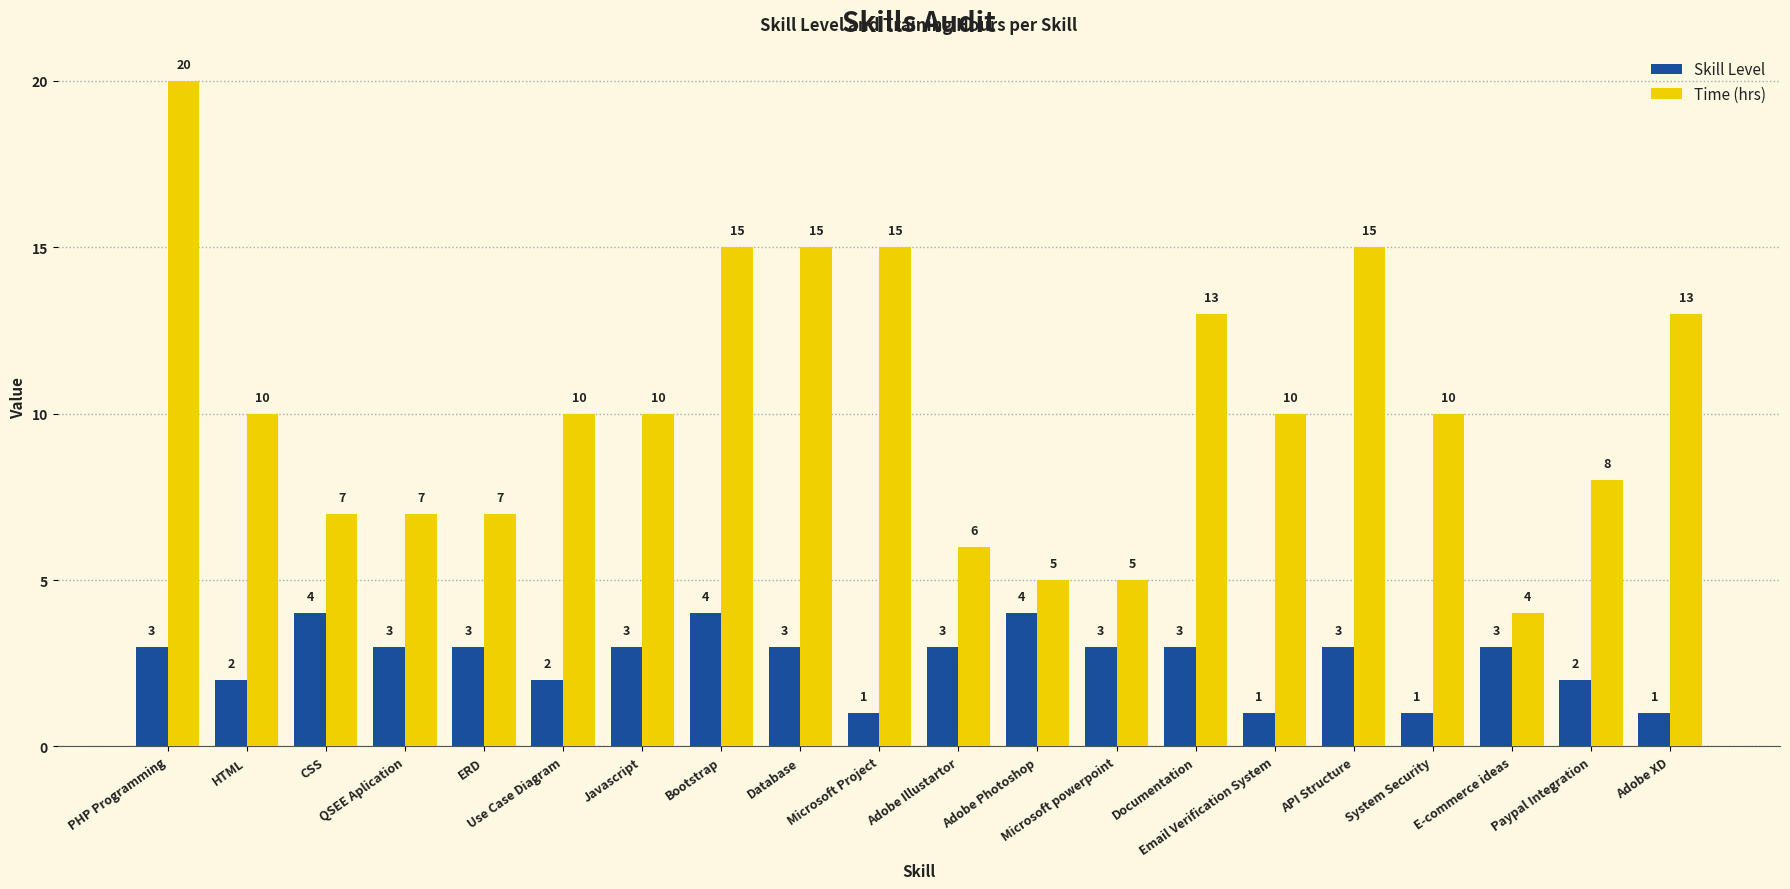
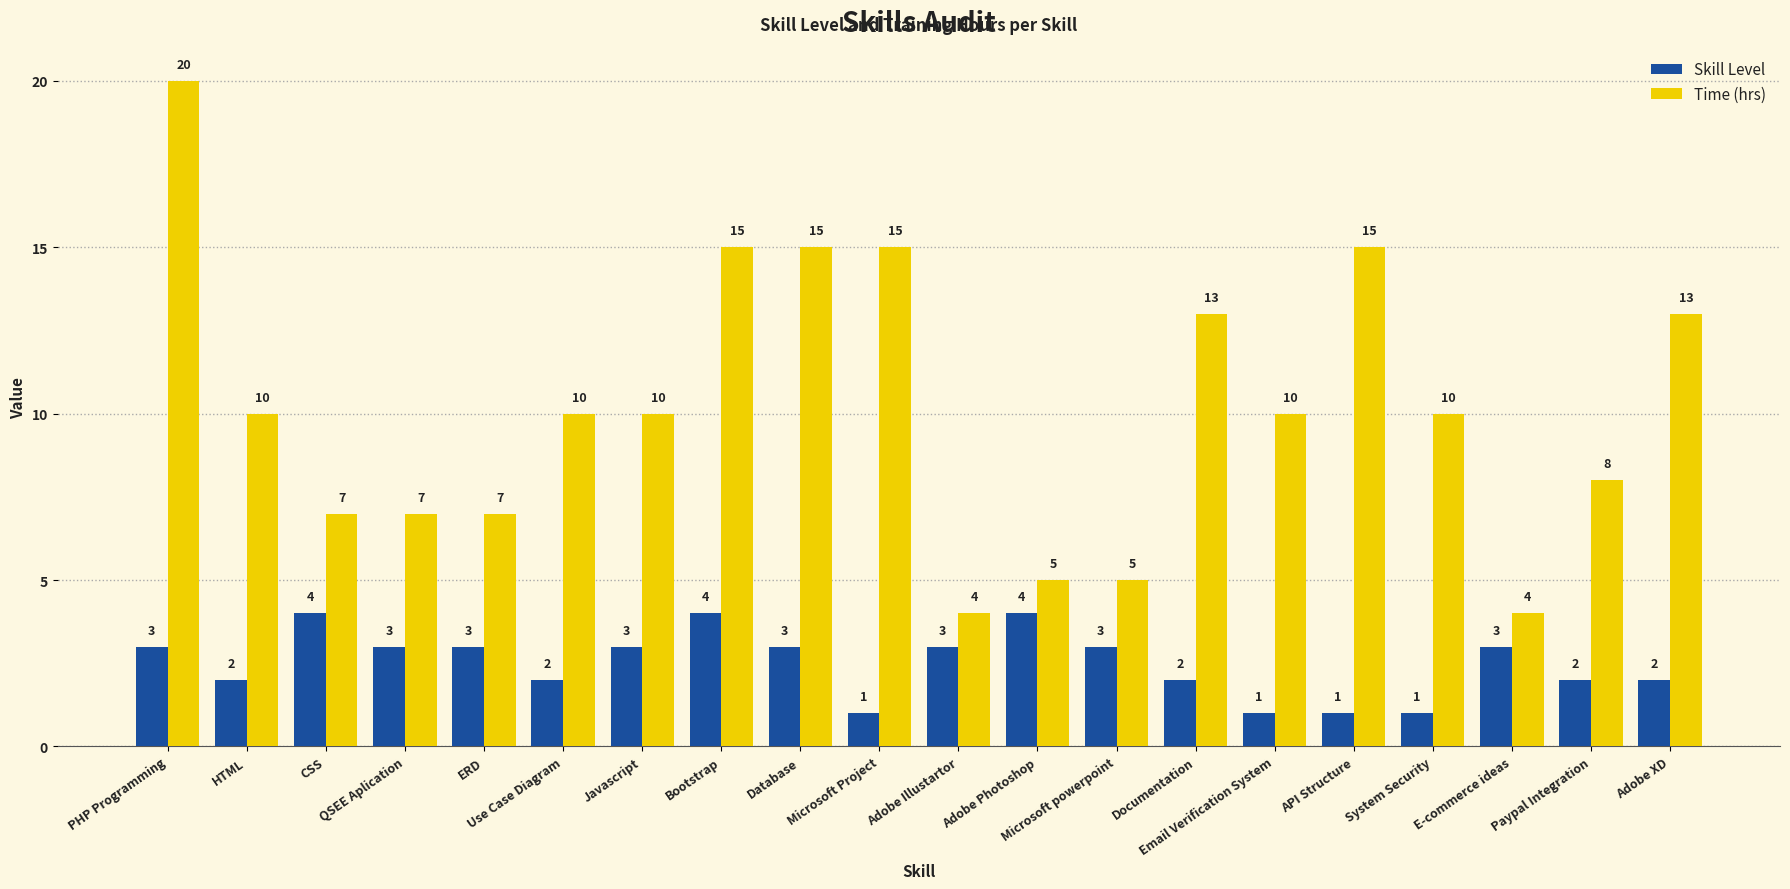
Time (hrs), Adobe Illustartor: 6 -> 4
Skill Level, Documentation: 3 -> 2
Skill Level, API Structure: 3 -> 1
Skill Level, Adobe XD: 1 -> 2
